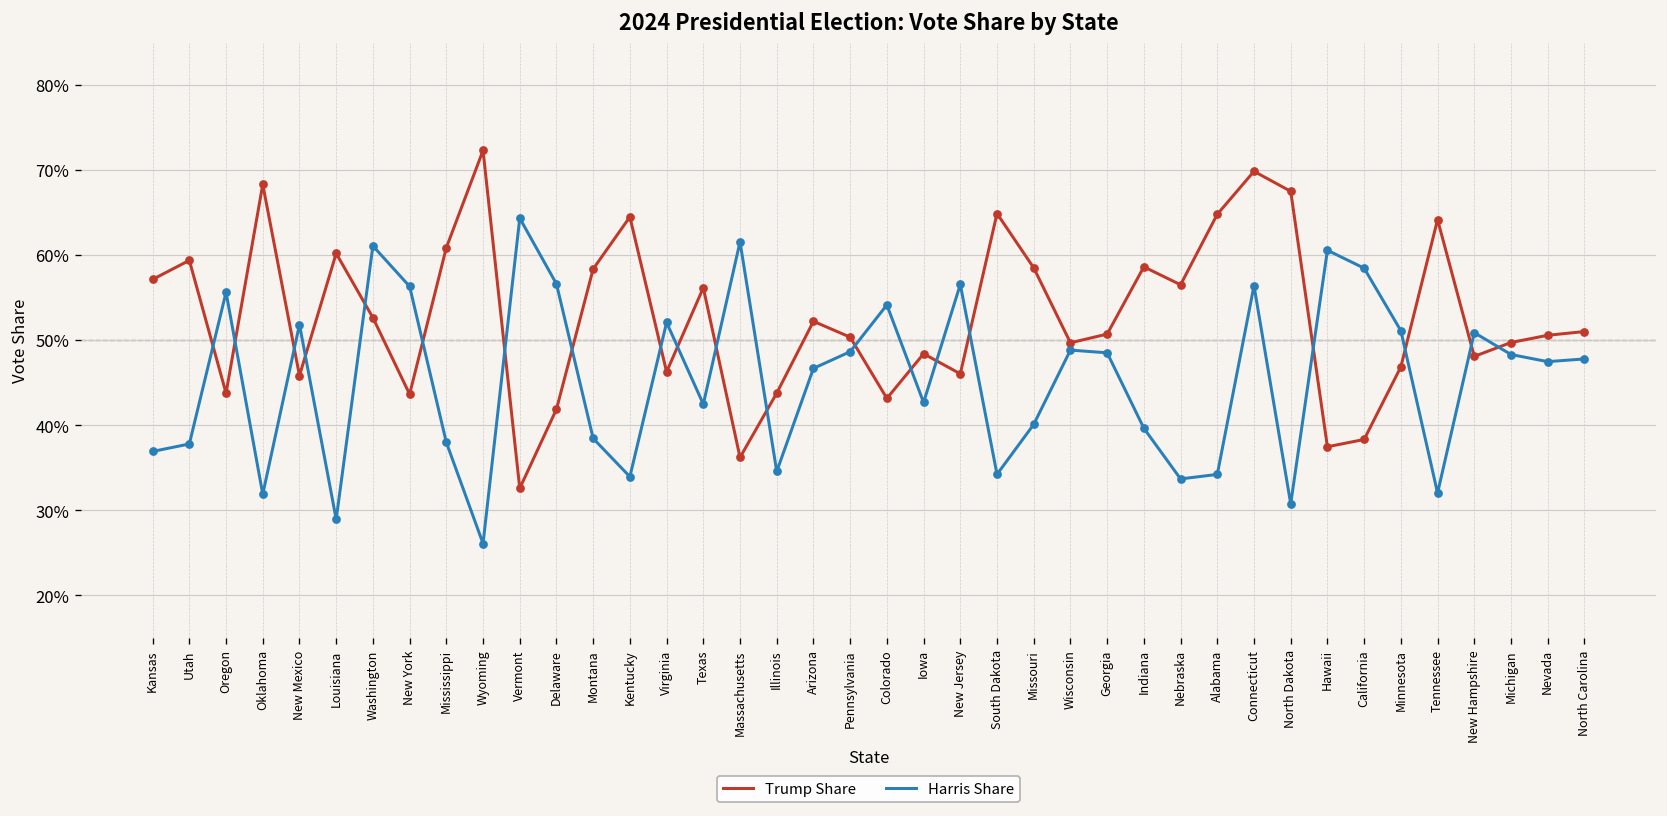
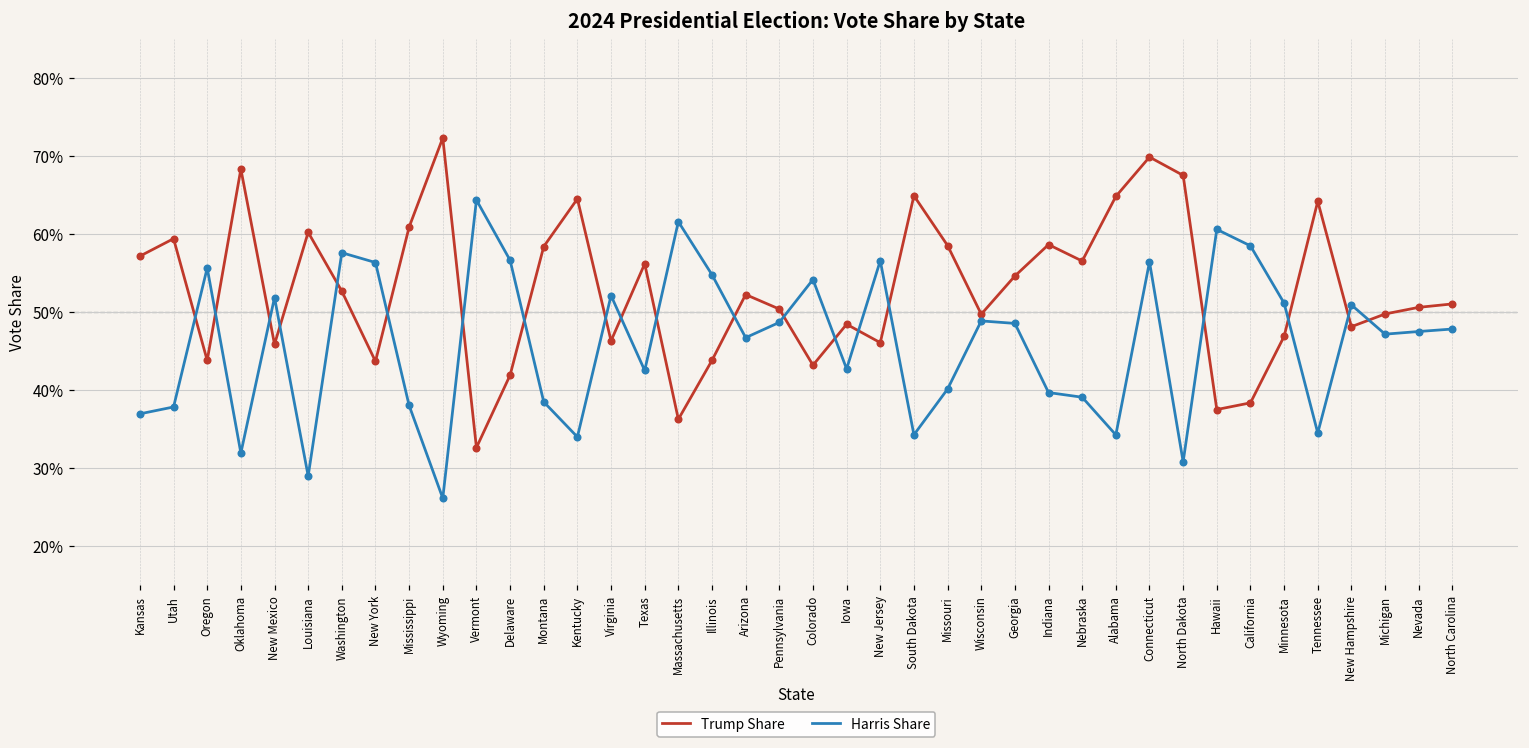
Harris Share, Washington: 61% -> 58%
Harris Share, Illinois: 35% -> 55%
Trump Share, Georgia: 51% -> 55%
Harris Share, Nebraska: 34% -> 39%
Harris Share, Tennessee: 32% -> 34%
Harris Share, Michigan: 48% -> 47%
